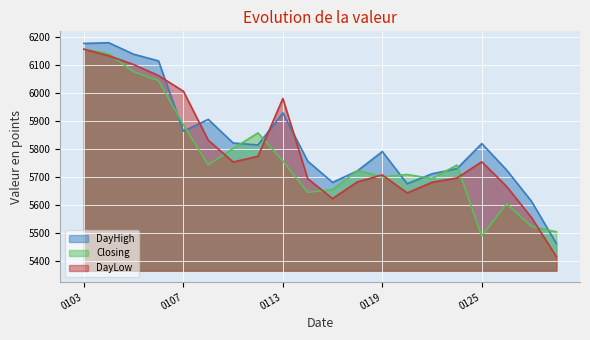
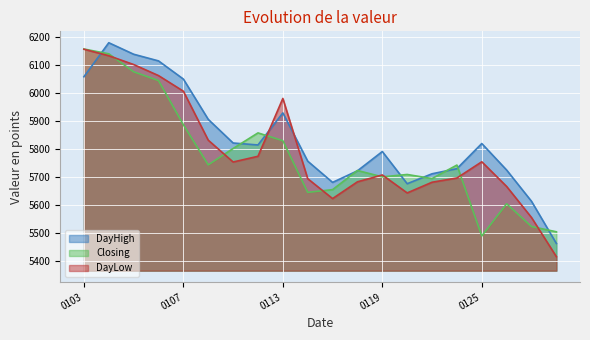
DayHigh, 0103: 6180 -> 6060
DayHigh, 0107: 5870 -> 6050
Closing, 0113: 5760 -> 5830
